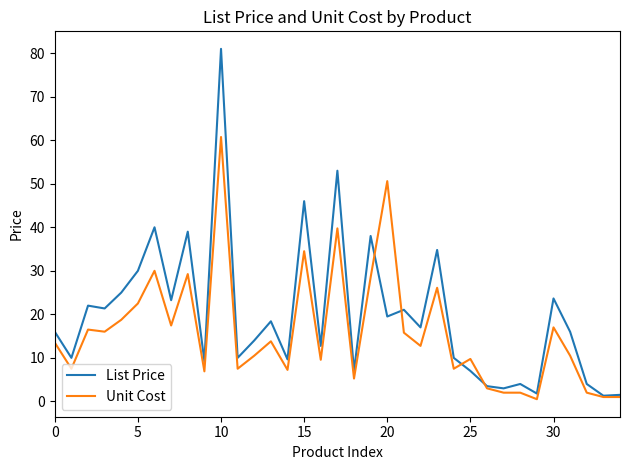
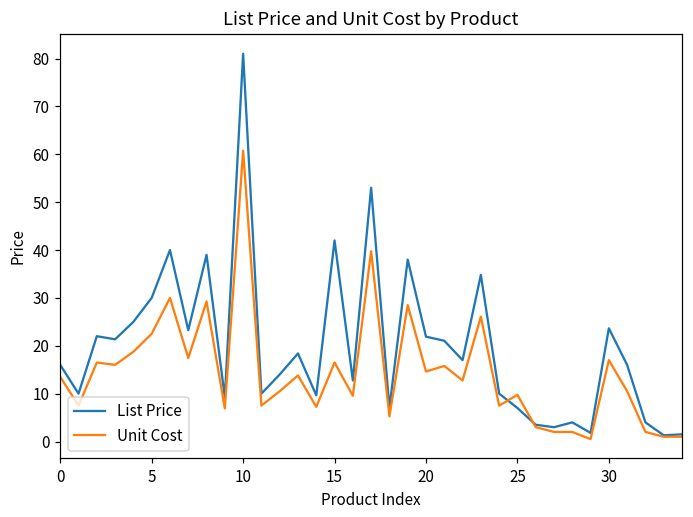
List Price, 15: 46 -> 42
Unit Cost, 15: 35 -> 17
List Price, 20: 20 -> 22
Unit Cost, 20: 51 -> 15
